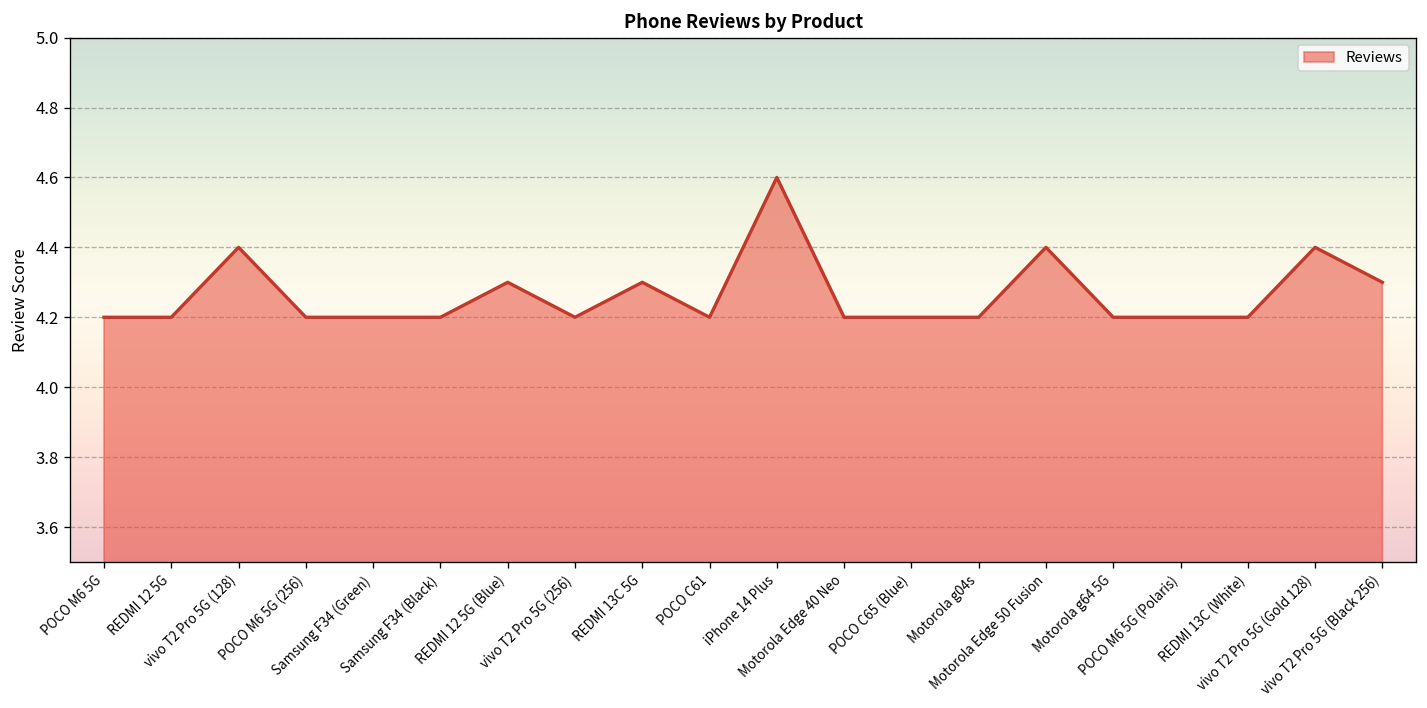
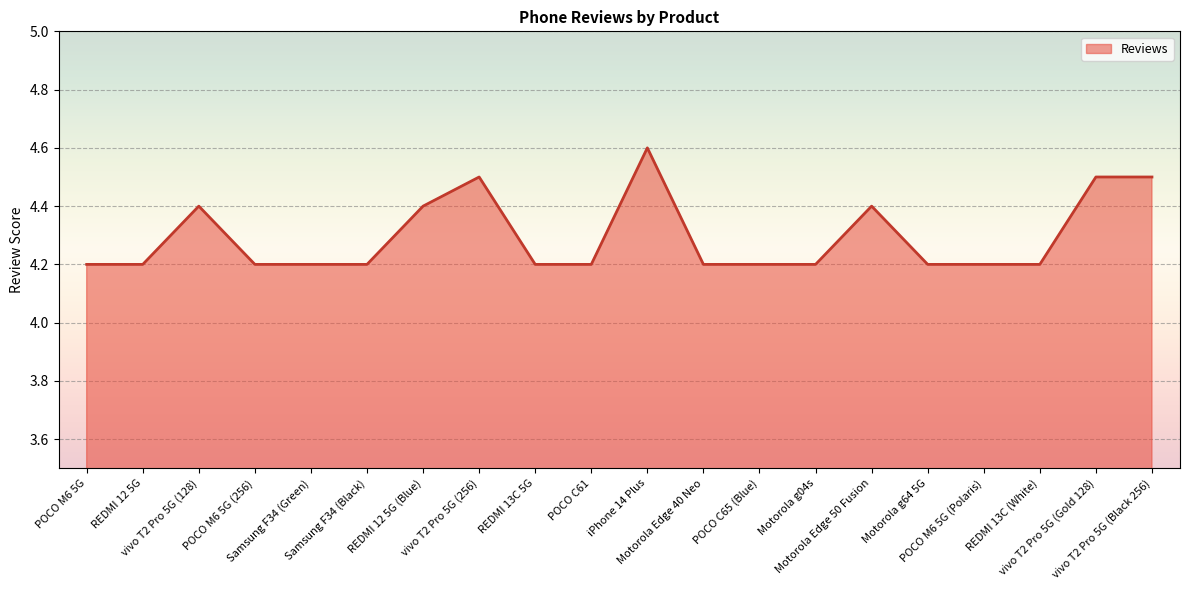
REDMI 12 5G (Blue): 4.3 -> 4.4
vivo T2 Pro 5G (256): 4.2 -> 4.5
REDMI 13C 5G: 4.3 -> 4.2
vivo T2 Pro 5G (Gold 128): 4.4 -> 4.5
vivo T2 Pro 5G (Black 256): 4.3 -> 4.5
